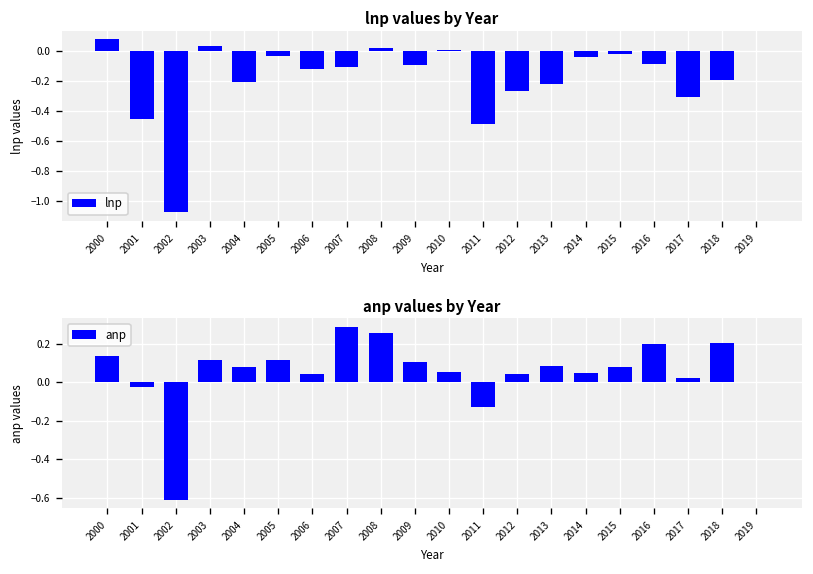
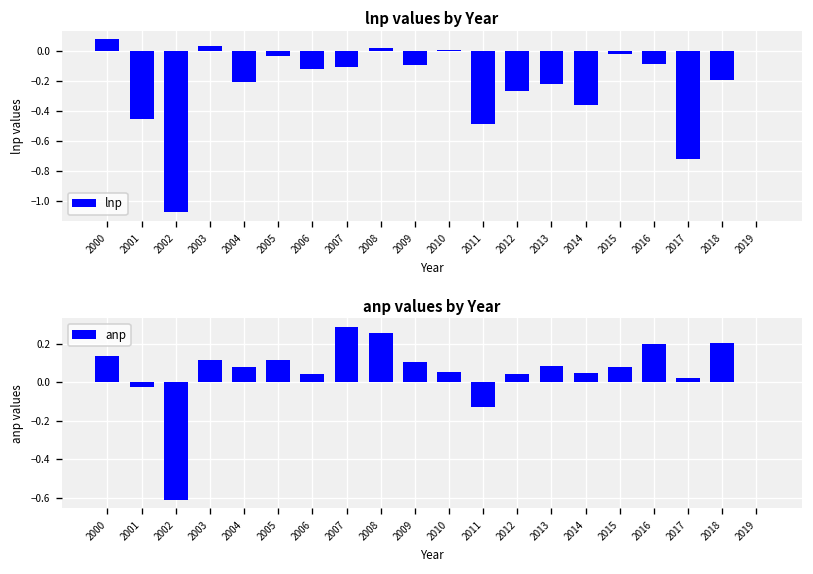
lnp values by Year, 2014: -0.04 -> -0.36
lnp values by Year, 2017: -0.31 -> -0.72
